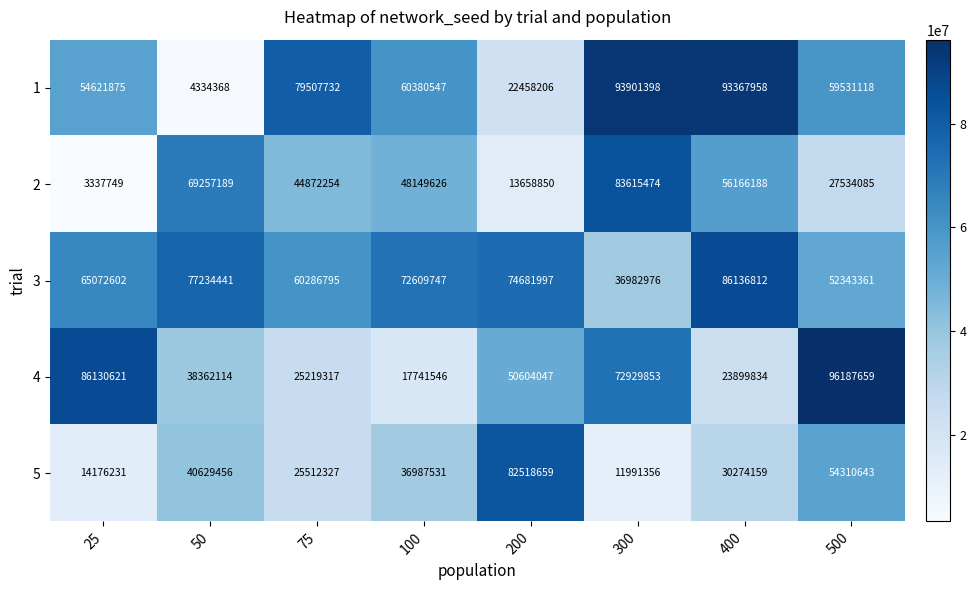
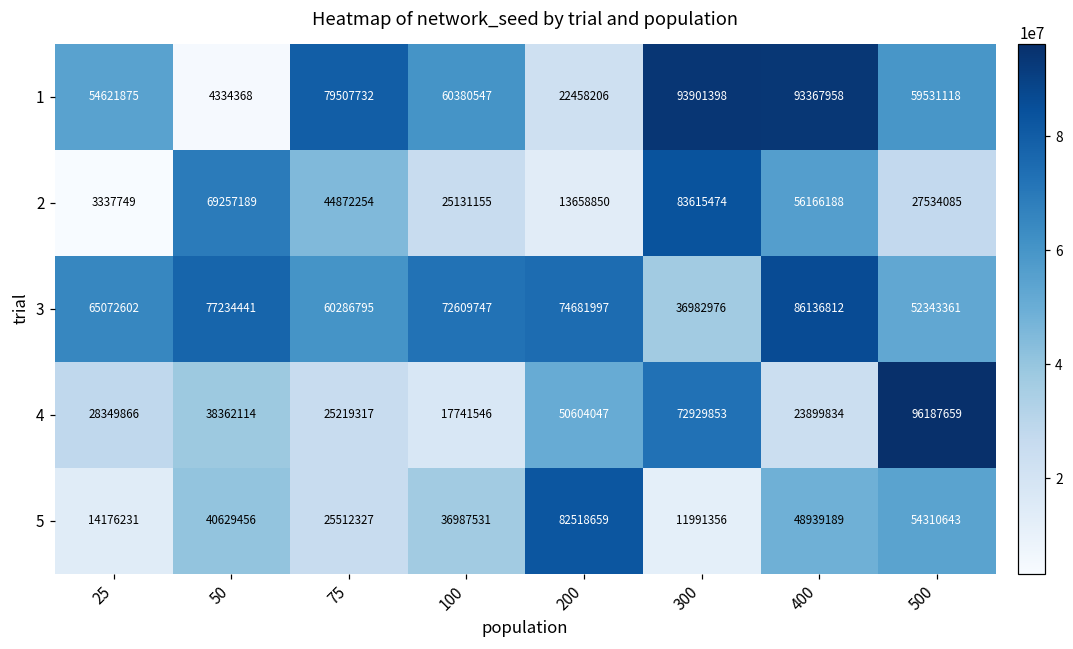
2, 100: 48149626 -> 25131155
4, 25: 86130621 -> 28349866
5, 400: 30274159 -> 48939189
